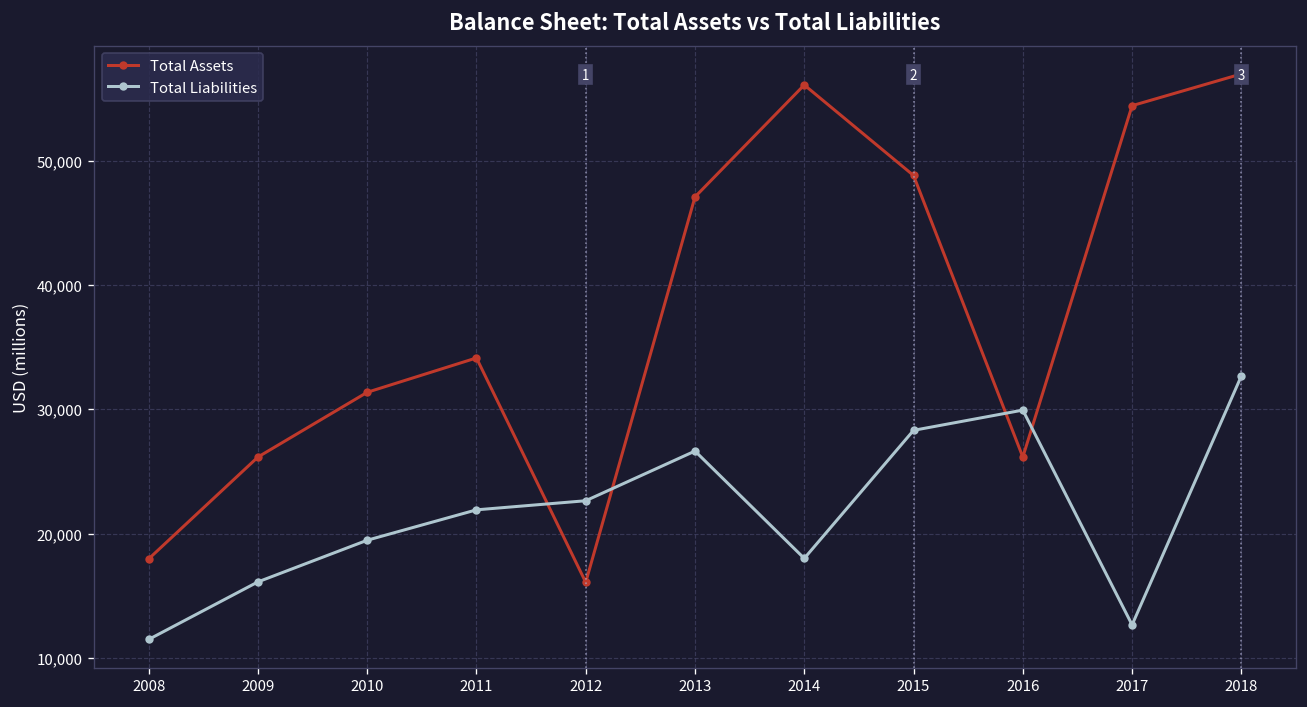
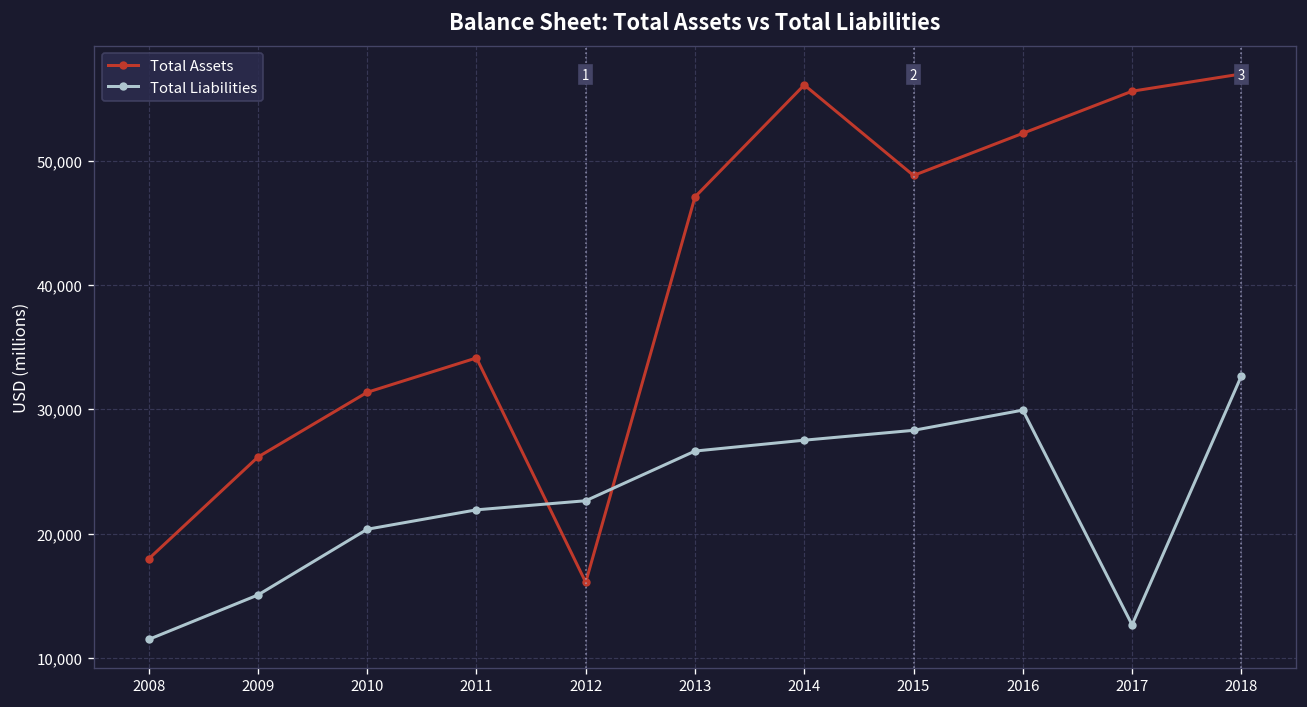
Total Liabilities, 2009: 16,100 -> 15,100
Total Liabilities, 2010: 19,500 -> 20,300
Total Liabilities, 2014: 18,000 -> 27,500
Total Assets, 2016: 26,200 -> 52,200
Total Assets, 2017: 54,400 -> 55,600
